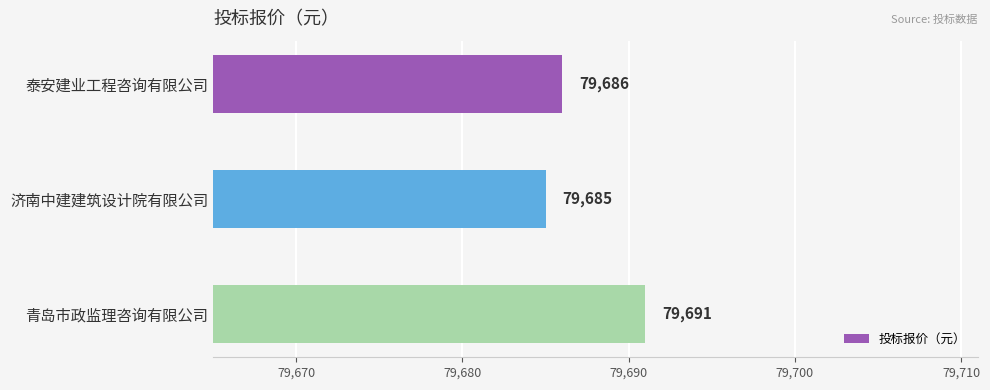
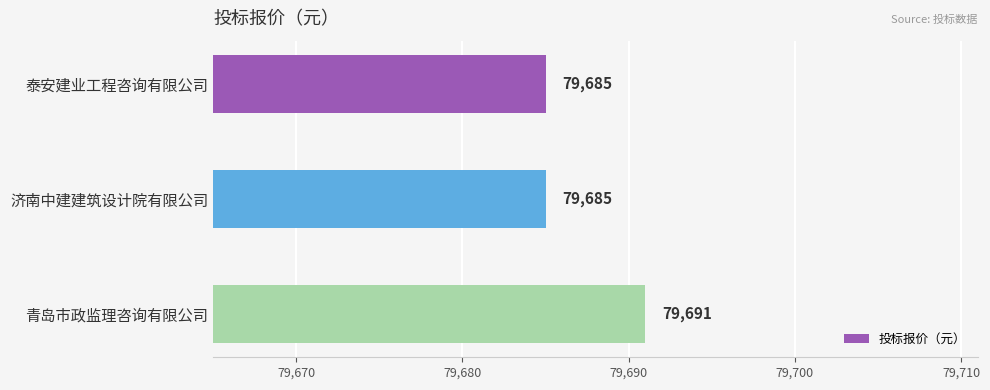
泰安建业工程咨询有限公司: 79,686 -> 79,685
